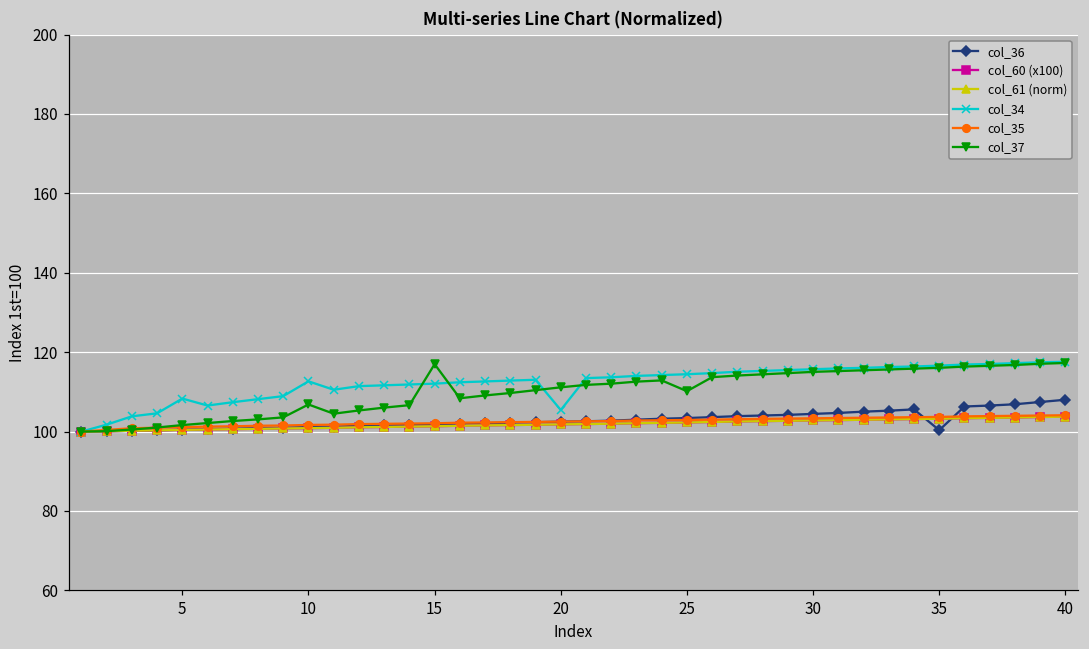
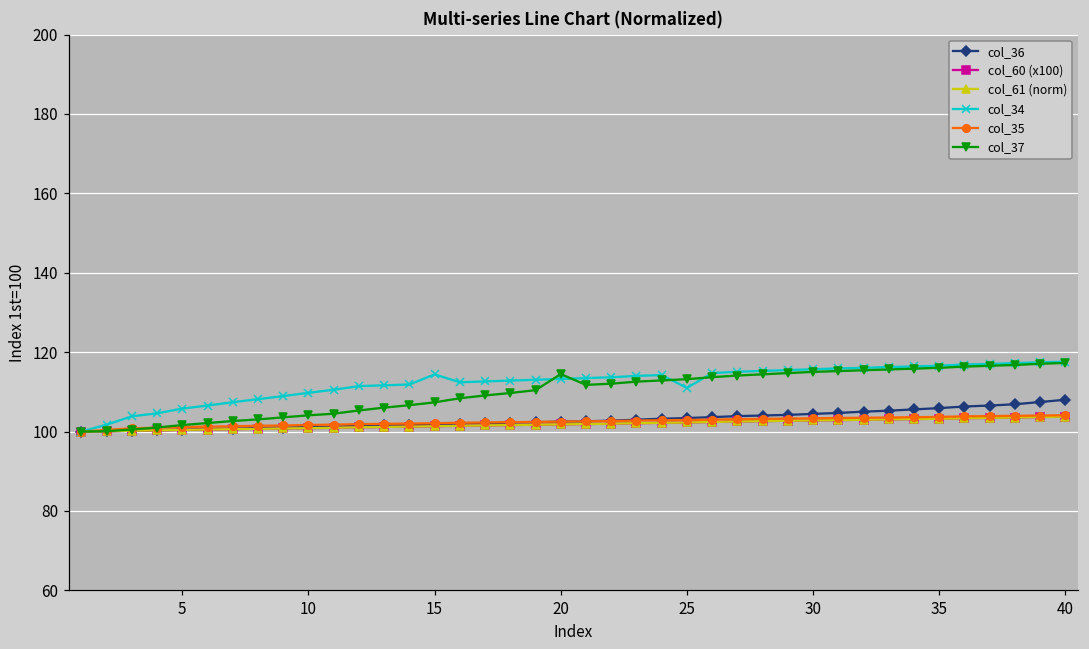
col_34, 5: 108 -> 106
col_34, 10: 113 -> 110
col_37, 10: 107 -> 104
col_34, 15: 112 -> 114
col_37, 15: 117 -> 107
col_34, 20: 105 -> 113
col_37, 20: 111 -> 114
col_34, 25: 114 -> 111
col_37, 25: 110 -> 113
col_36, 35: 100 -> 106
